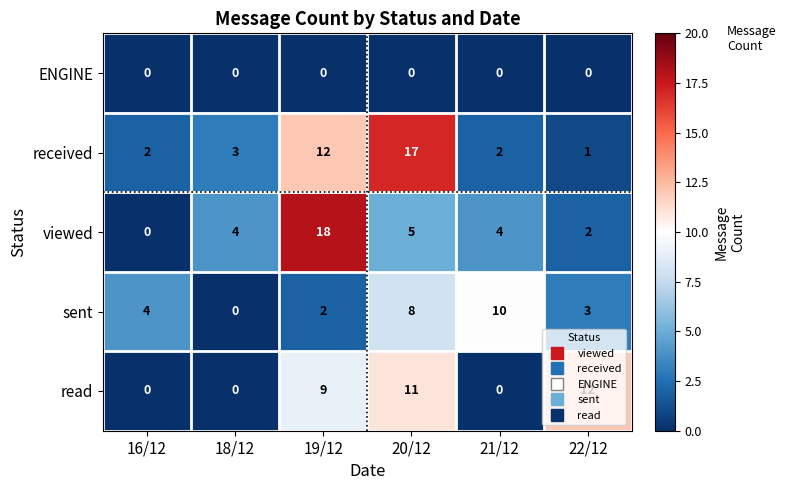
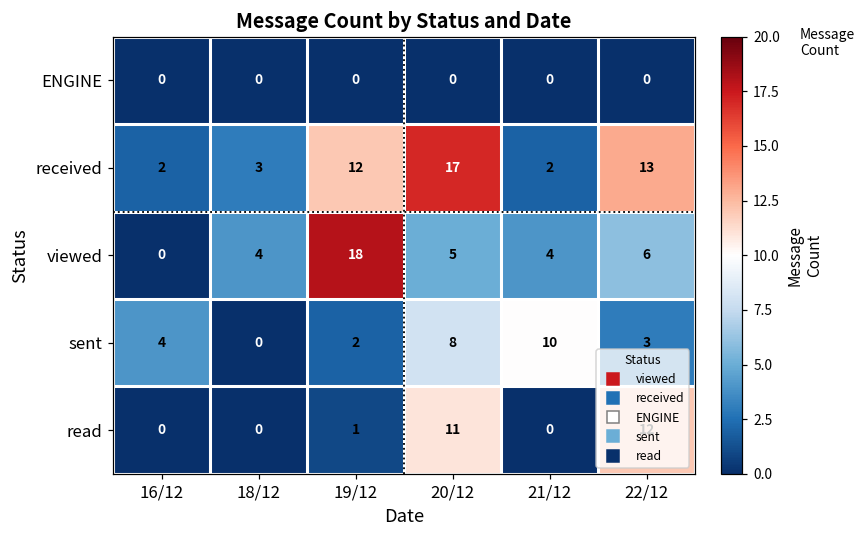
received, 22/12: 1 -> 13
viewed, 22/12: 2 -> 6
read, 19/12: 9 -> 1
